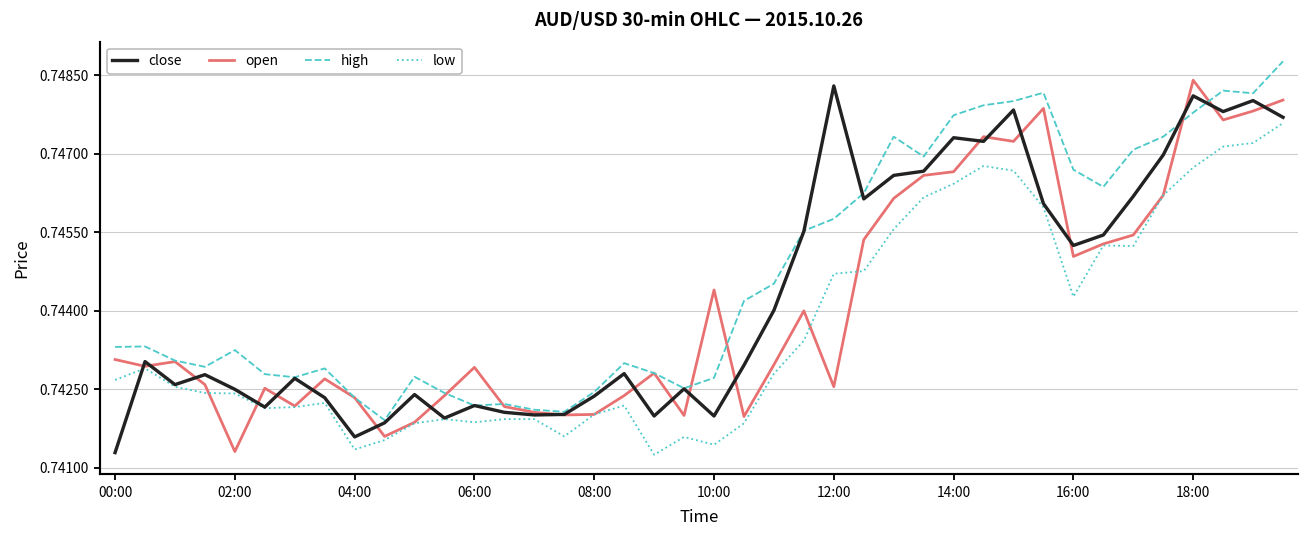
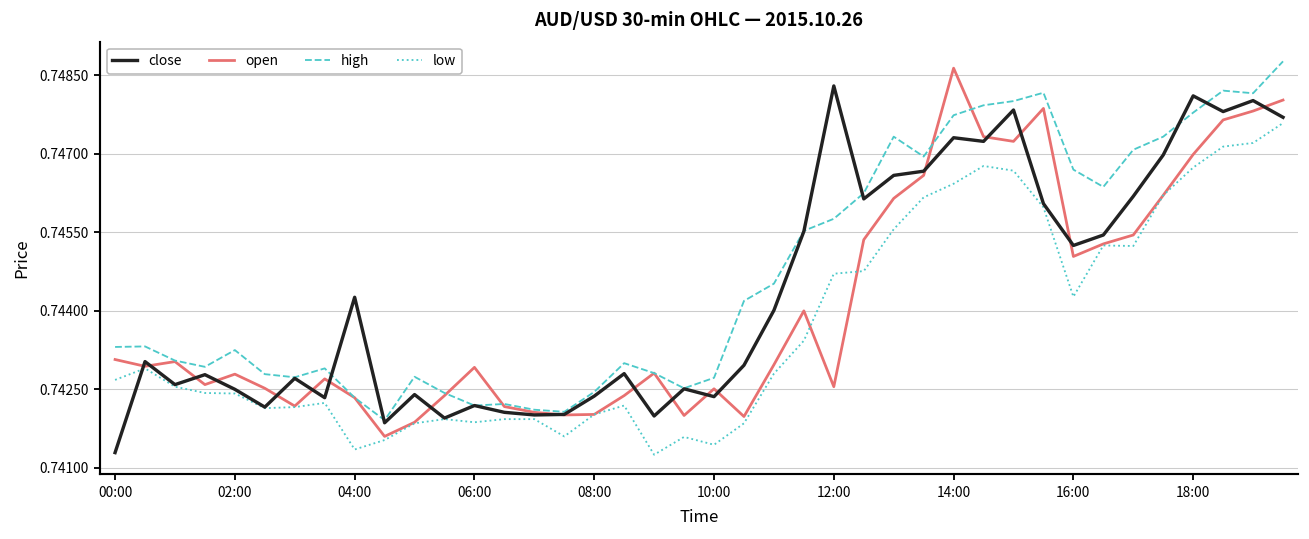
open, 02:00: 0.7413 -> 0.7428
close, 04:00: 0.7416 -> 0.7443
close, 10:00: 0.7420 -> 0.7424
open, 10:00: 0.7444 -> 0.7425
open, 14:00: 0.7467 -> 0.7486
open, 18:00: 0.7484 -> 0.7470
